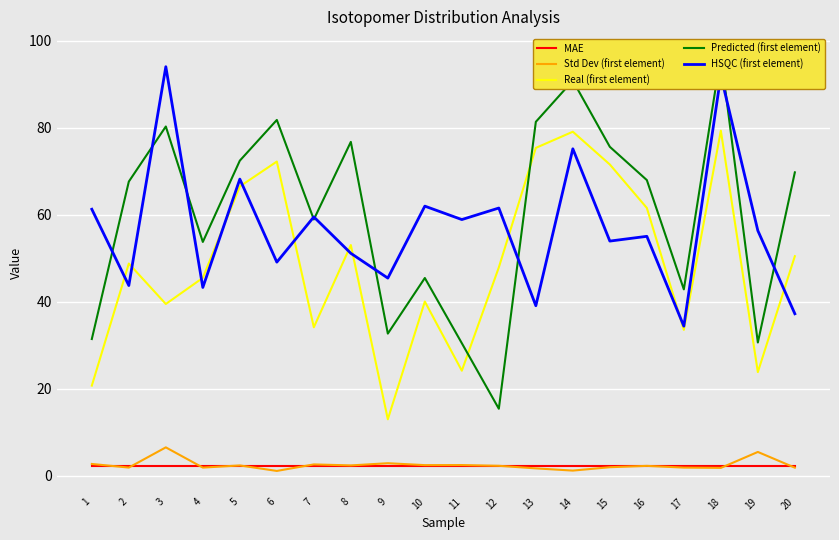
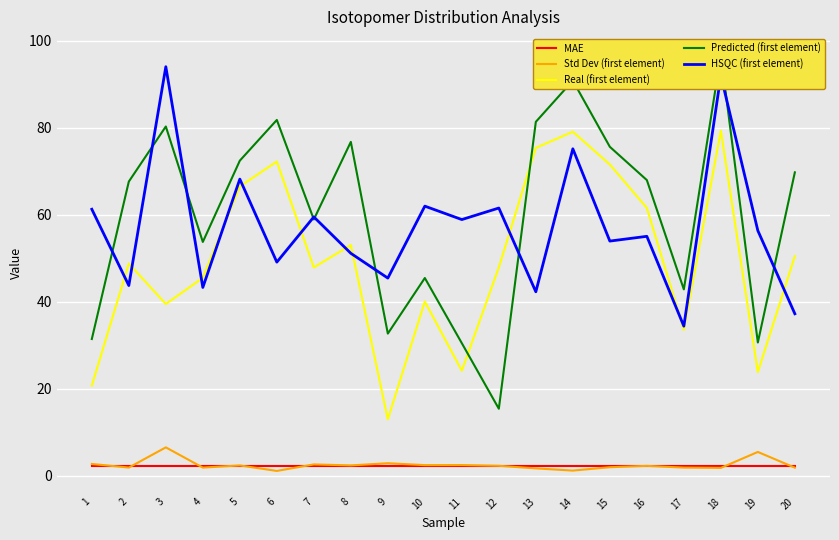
Real (first element), 7: 34 -> 48
HSQC (first element), 13: 39 -> 42
